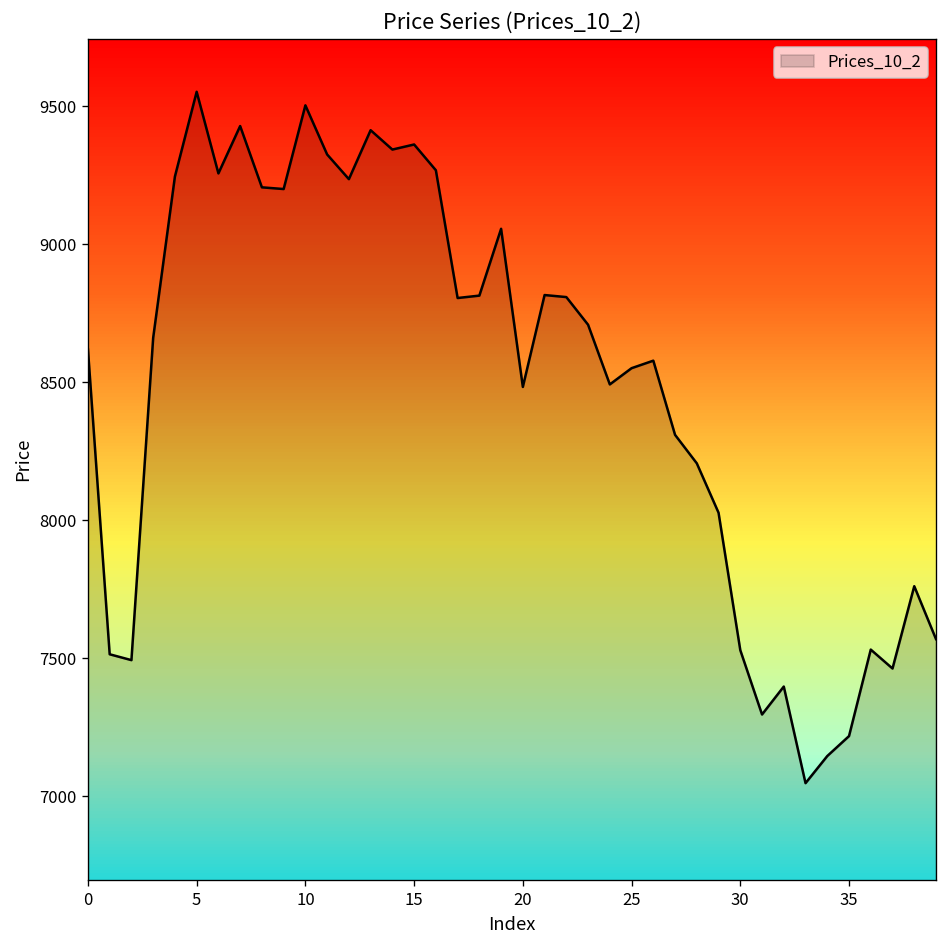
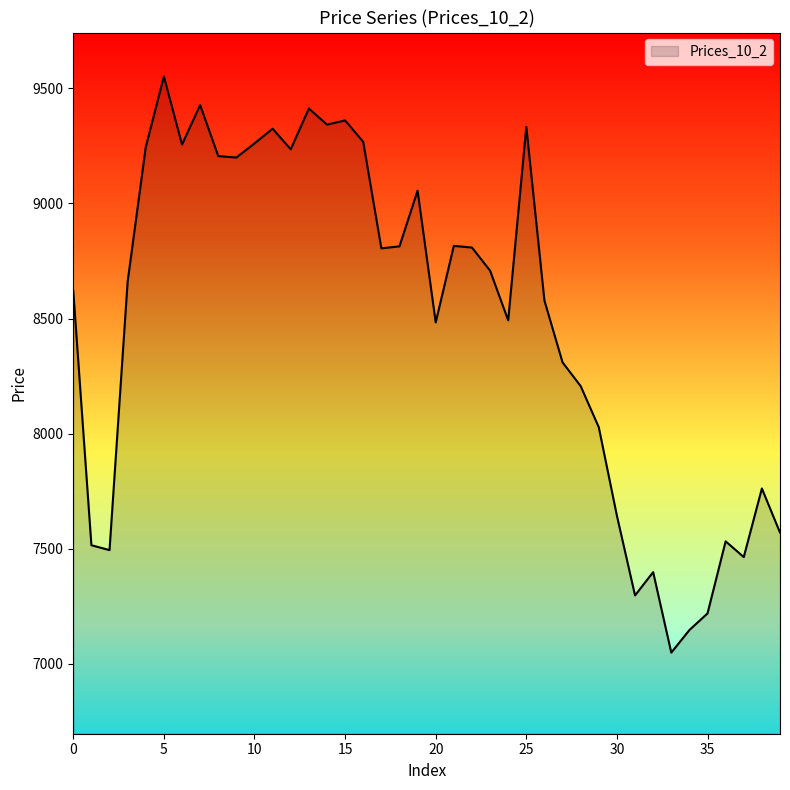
10: 9500 -> 9260
25: 8550 -> 9330
30: 7530 -> 7640
